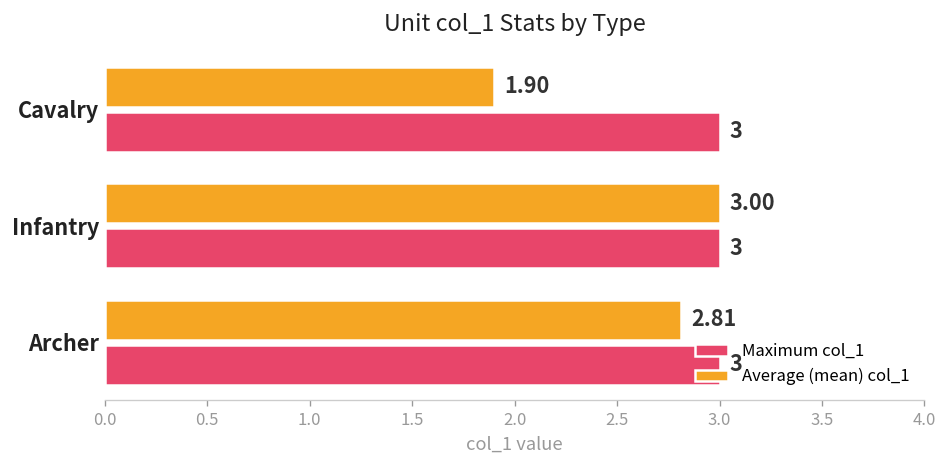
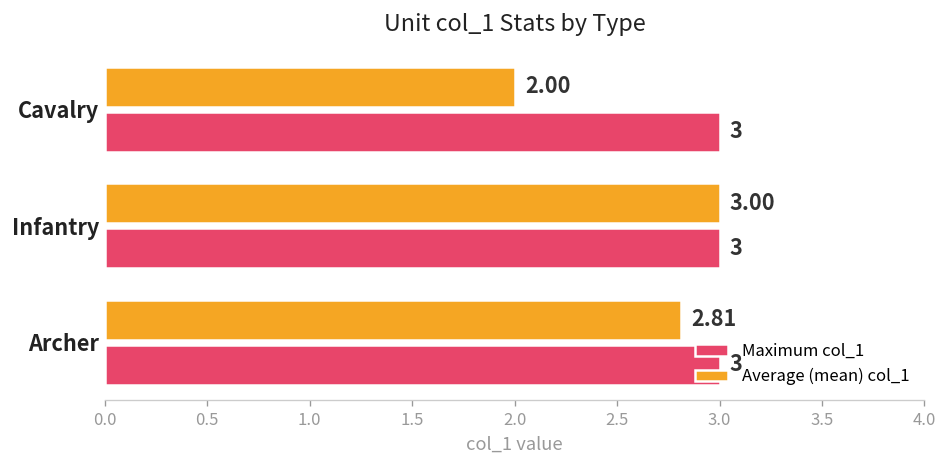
Average (mean) col_1, Cavalry: 1.90 -> 2.00
